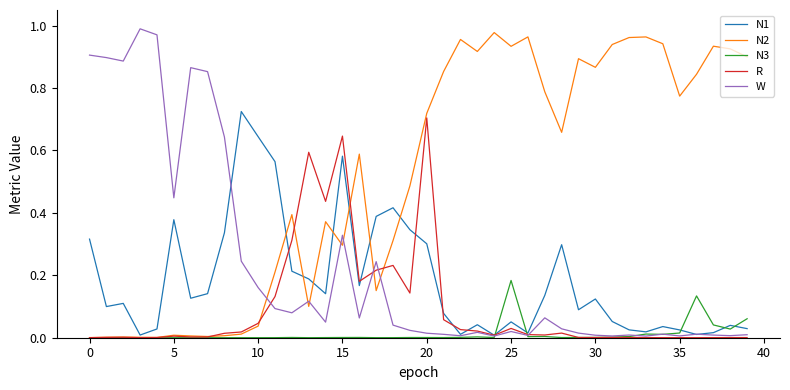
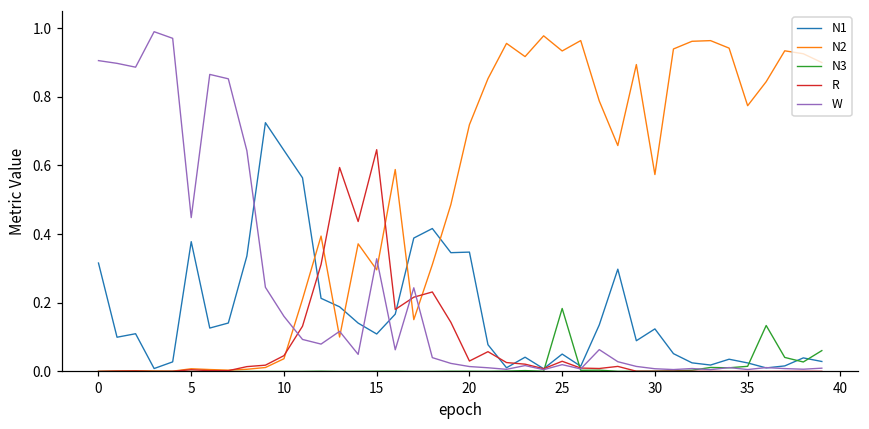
N1, 15: 0.58 -> 0.11
N1, 20: 0.30 -> 0.35
R, 20: 0.70 -> 0.03
N2, 30: 0.87 -> 0.57
